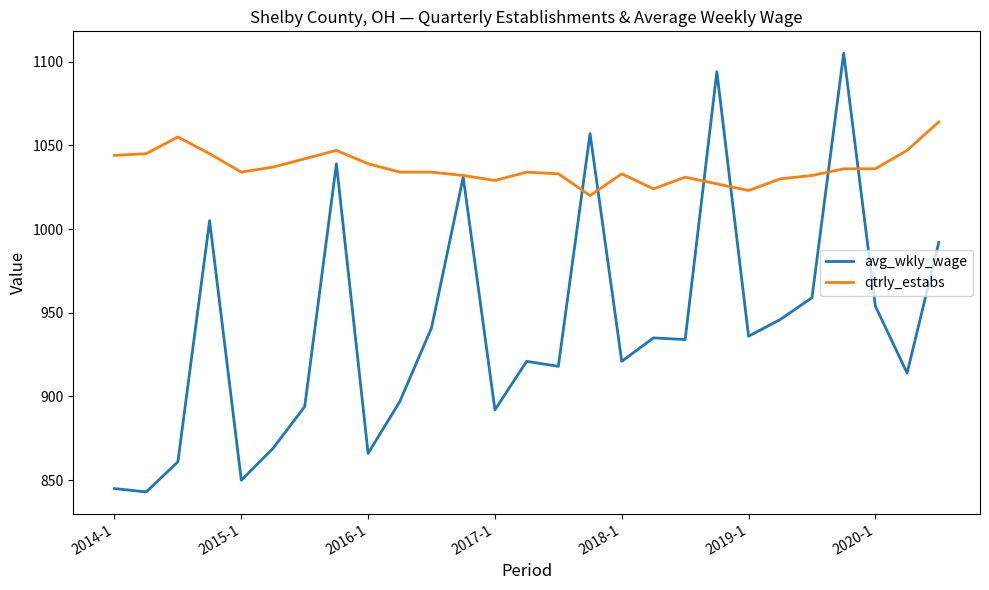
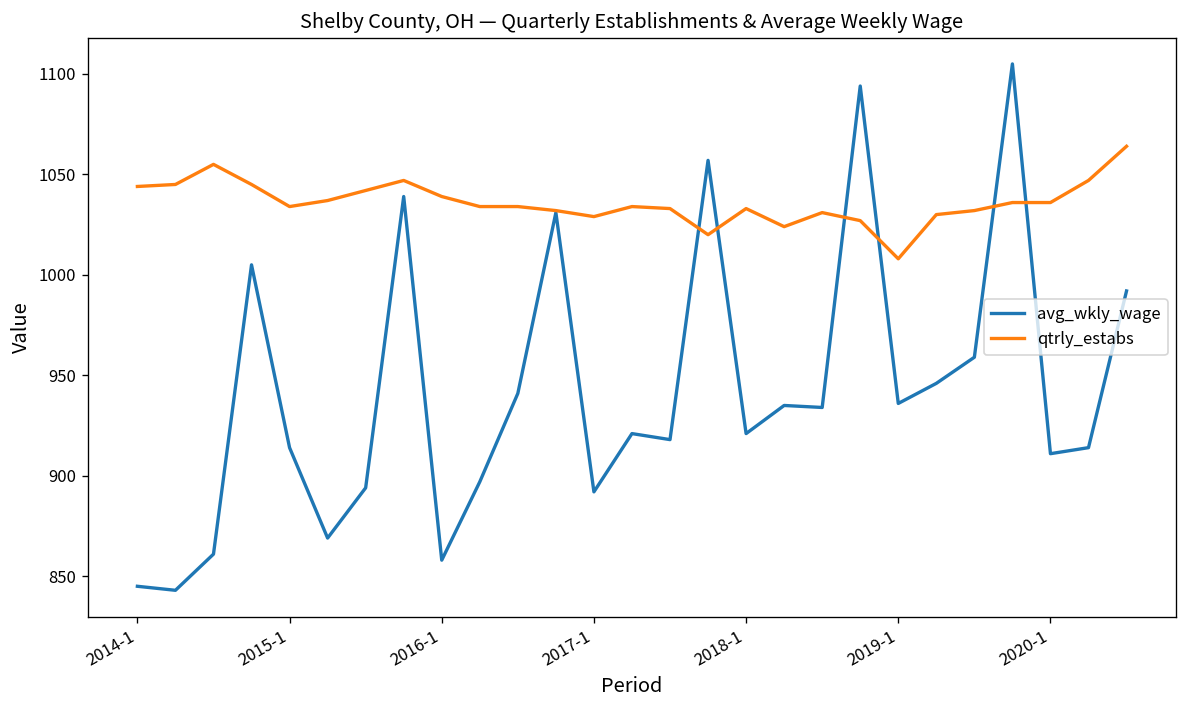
avg_wkly_wage, 2015-1: 850 -> 914
avg_wkly_wage, 2016-1: 866 -> 858
qtrly_estabs, 2019-1: 1023 -> 1008
avg_wkly_wage, 2020-1: 954 -> 911
